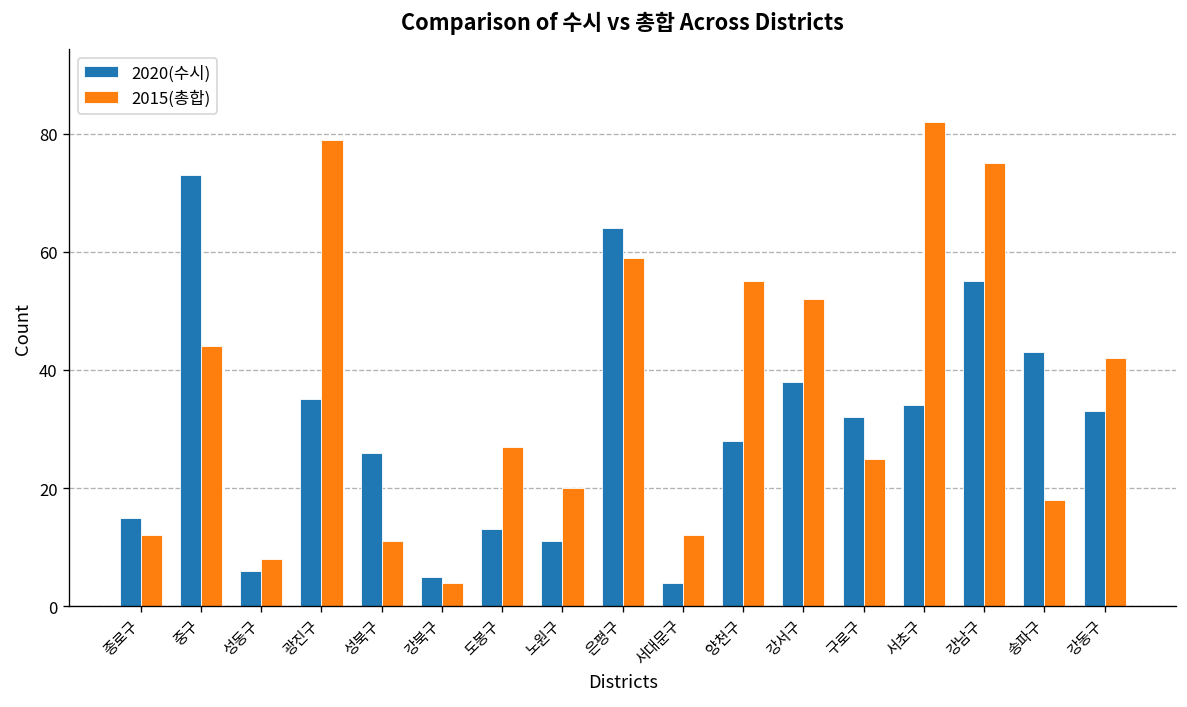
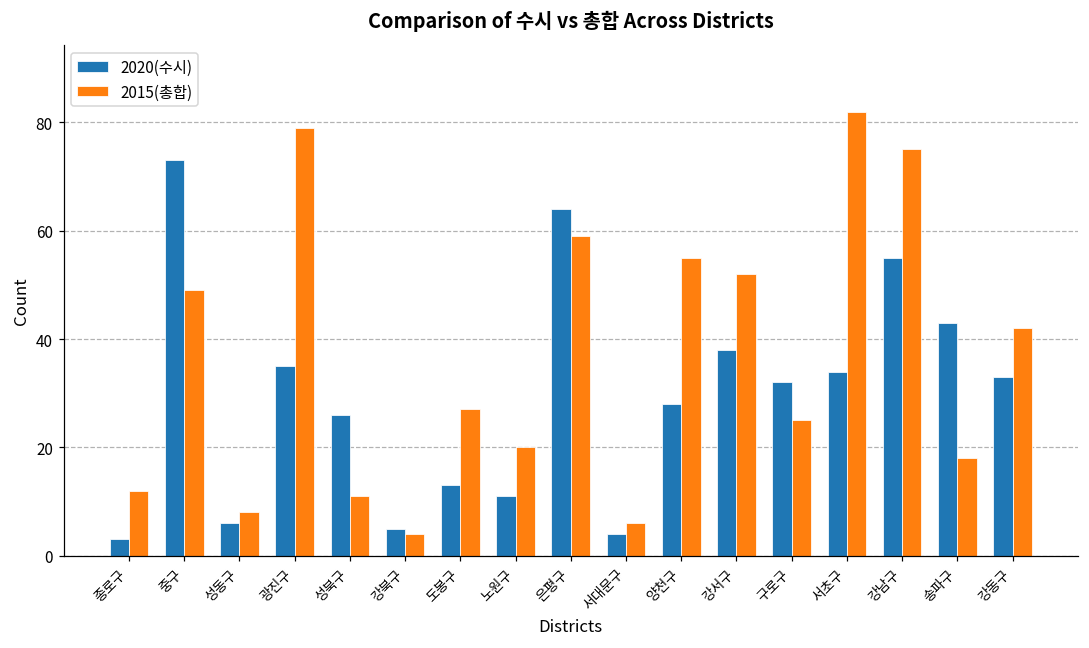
2020(수시), 종로구: 15 -> 3
2015(총합), 중구: 44 -> 49
2015(총합), 서대문구: 12 -> 6
